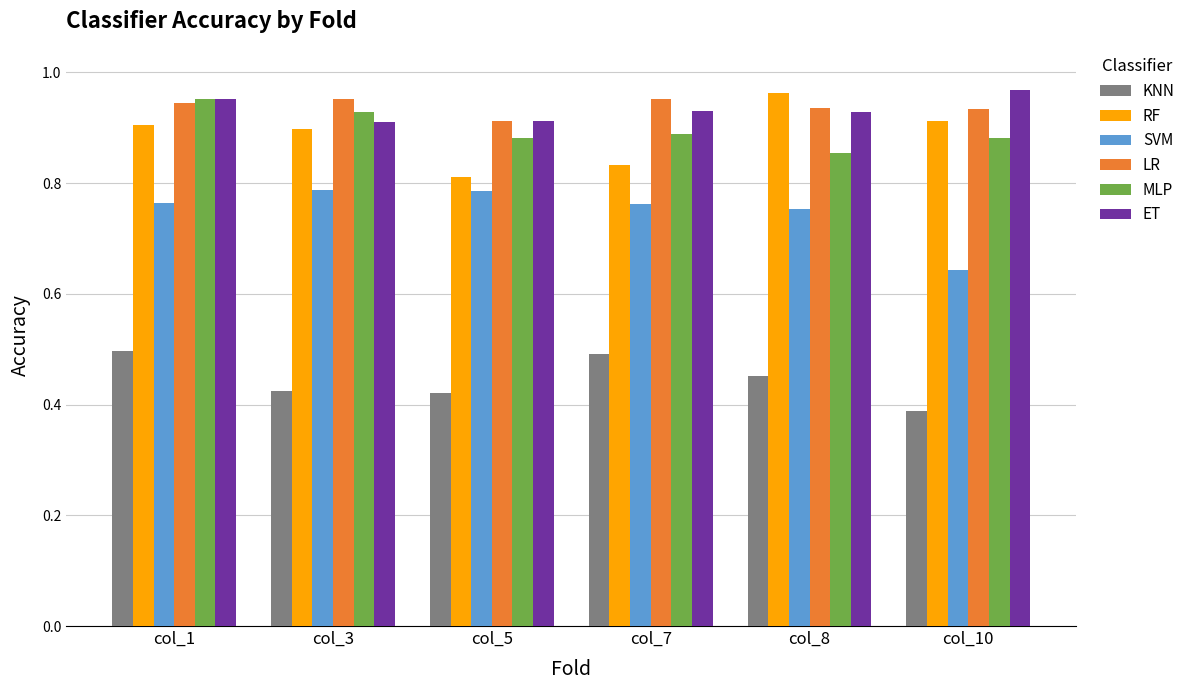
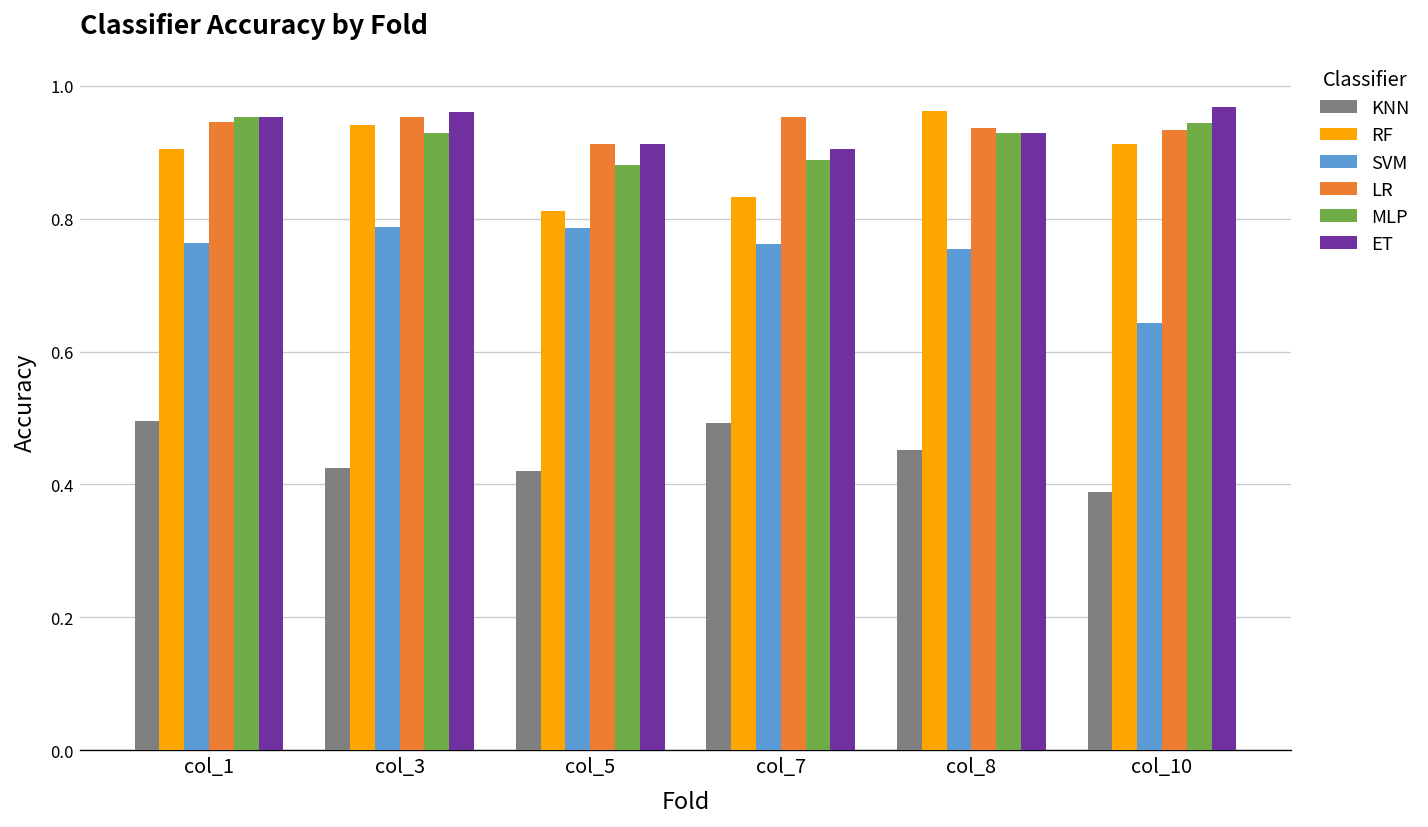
RF, col_3: 0.90 -> 0.94
ET, col_3: 0.91 -> 0.96
ET, col_7: 0.93 -> 0.90
MLP, col_8: 0.85 -> 0.93
MLP, col_10: 0.88 -> 0.94
